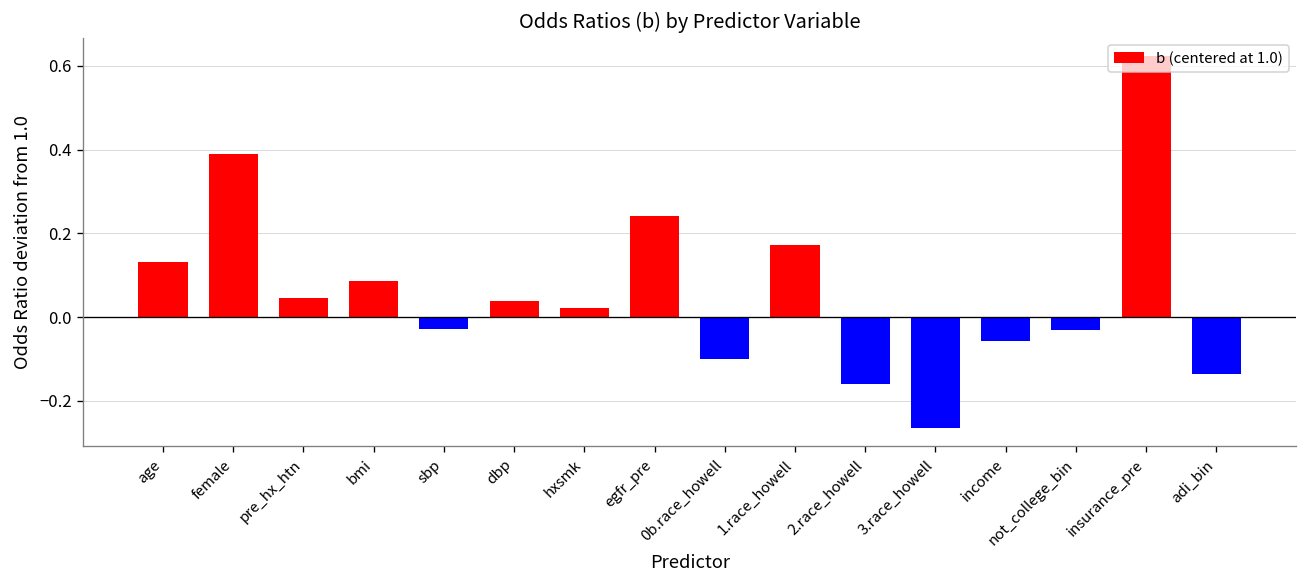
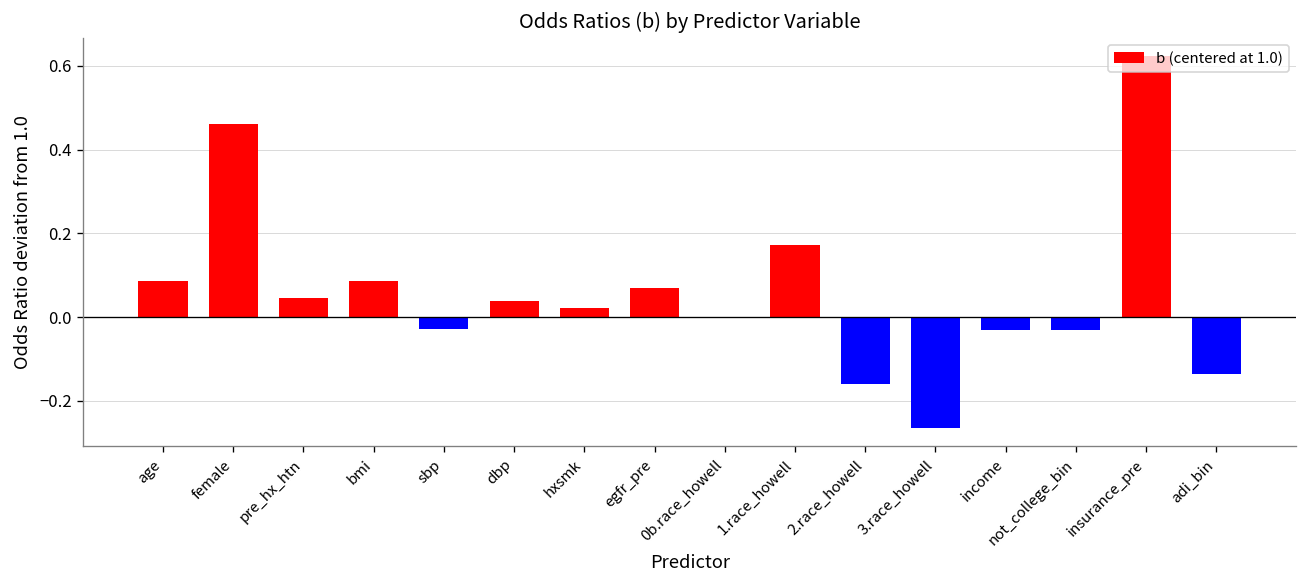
age: 0.13 -> 0.09
female: 0.39 -> 0.46
egfr_pre: 0.24 -> 0.07
0b.race_howell: -0.10 -> 0.00
income: -0.06 -> -0.03
